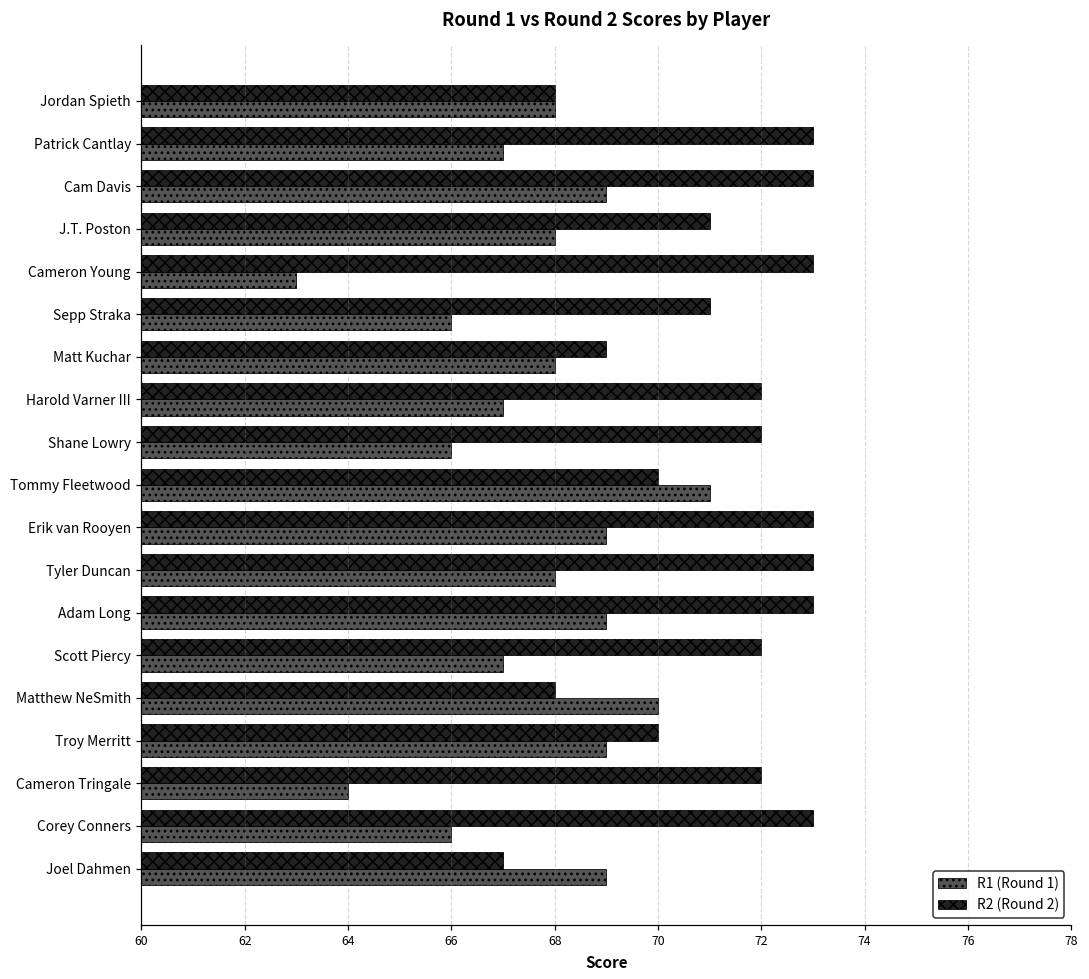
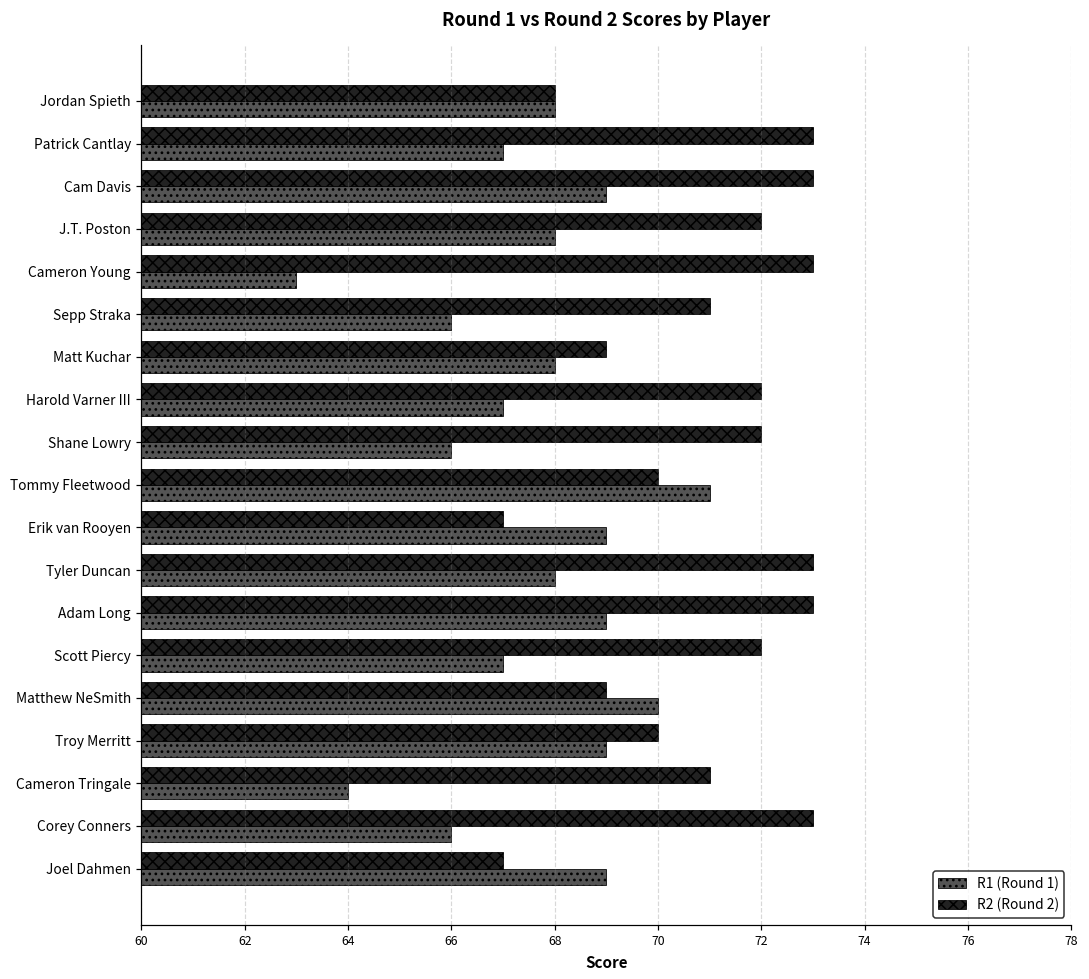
R2 (Round 2), J.T. Poston: 71 -> 72
R2 (Round 2), Erik van Rooyen: 73 -> 67
R2 (Round 2), Matthew NeSmith: 68 -> 69
R2 (Round 2), Cameron Tringale: 72 -> 71
